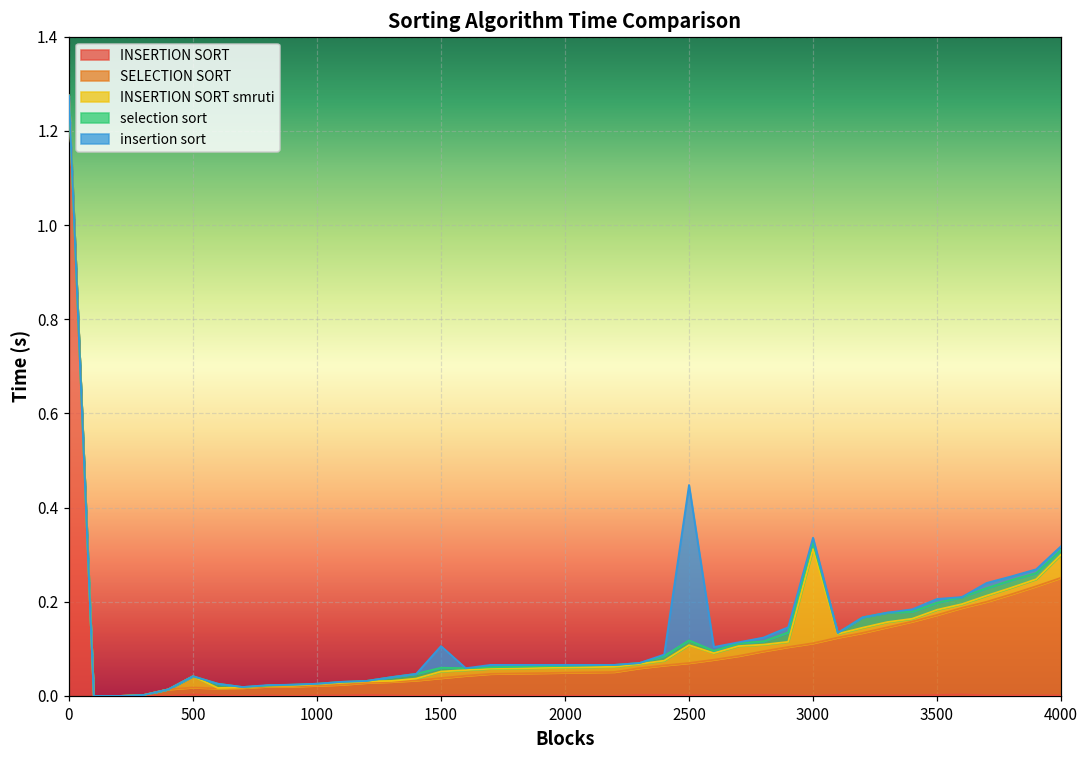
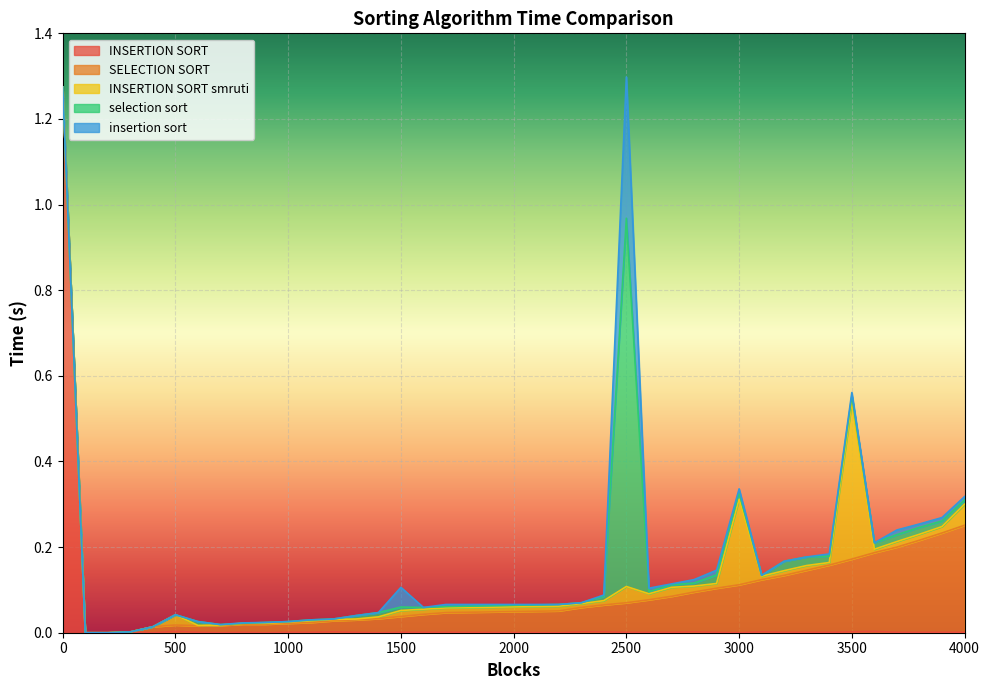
selection sort, 2500: 0.01 -> 0.86
INSERTION SORT smruti, 3500: 0.01 -> 0.37
